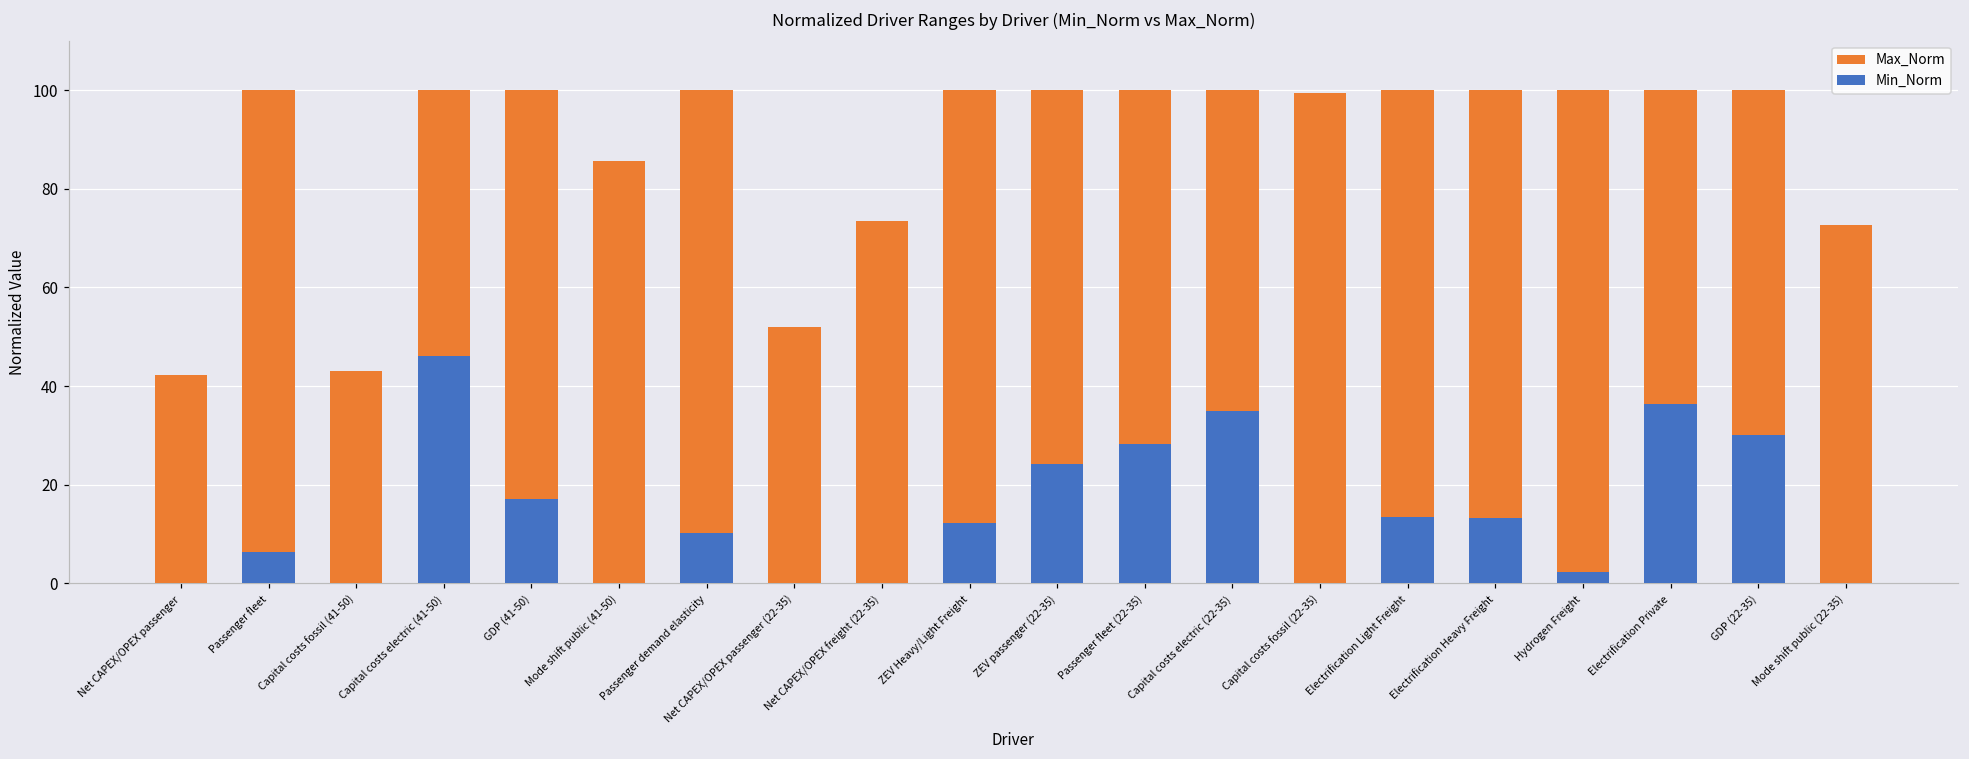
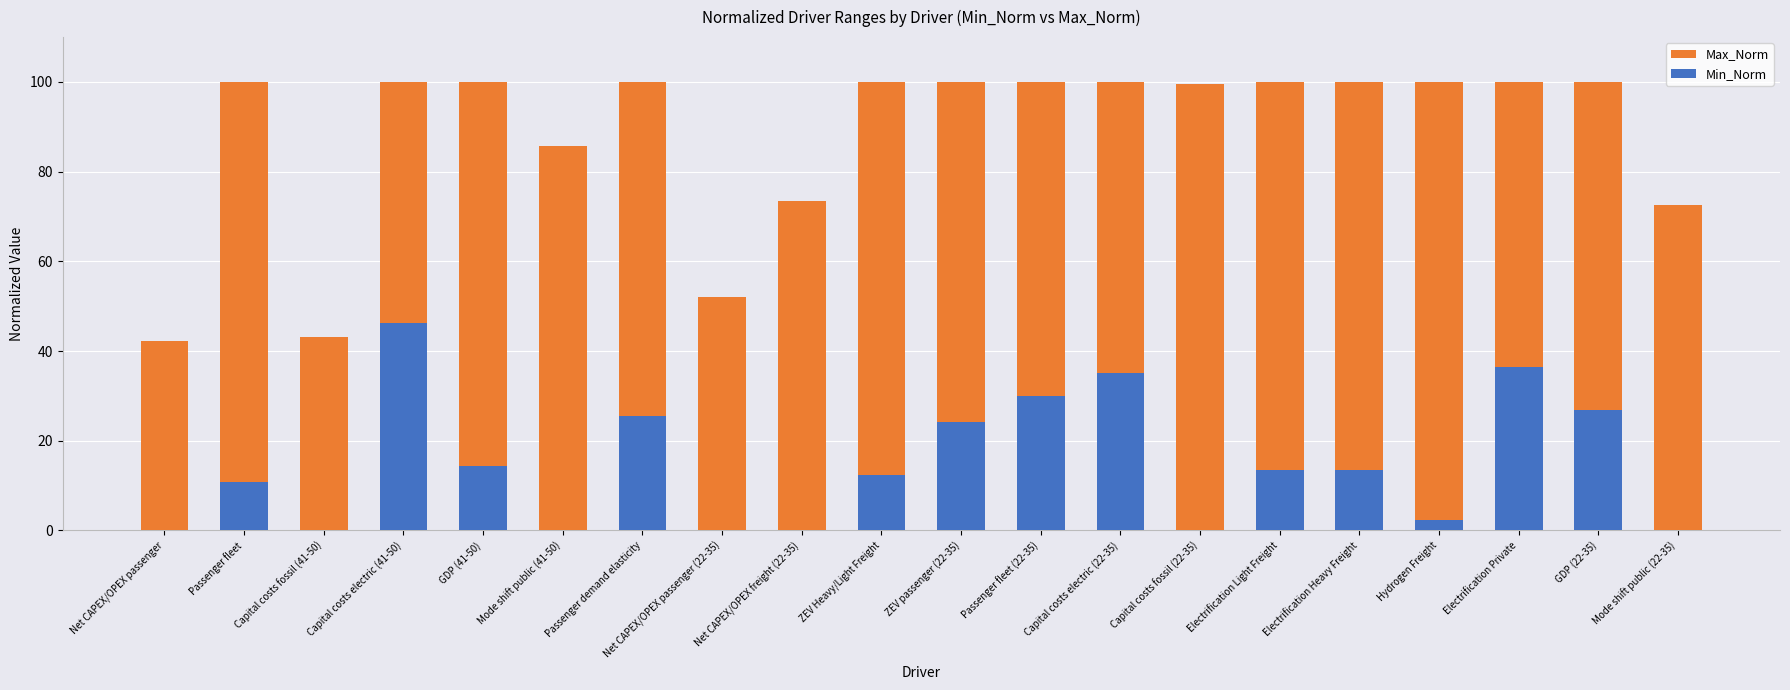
Min_Norm, Passenger fleet: 6 -> 11
Min_Norm, GDP (41-50): 17 -> 14
Min_Norm, Passenger demand elasticity: 10 -> 26
Min_Norm, Passenger fleet (22-35): 28 -> 30
Min_Norm, GDP (22-35): 30 -> 27
